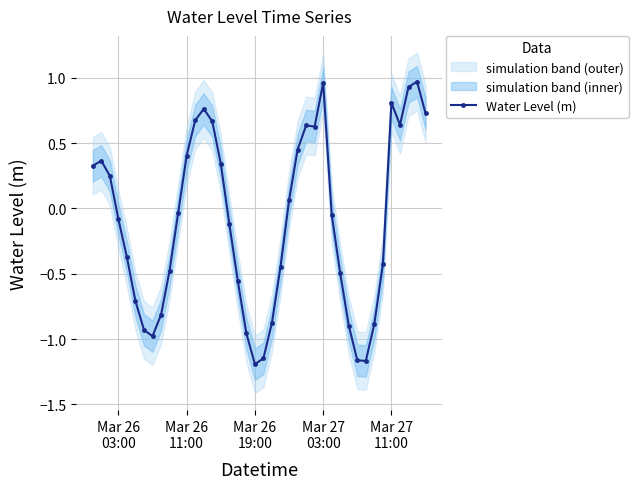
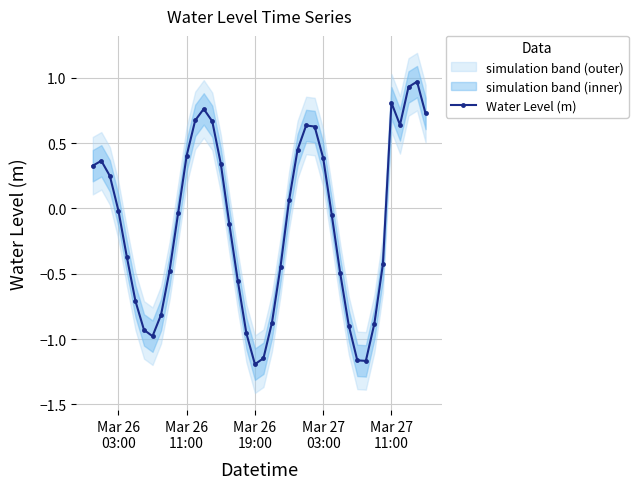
Water Level (m), Mar 26 03:00: -0.08 -> -0.02
Water Level (m), Mar 27 03:00: 0.96 -> 0.39
